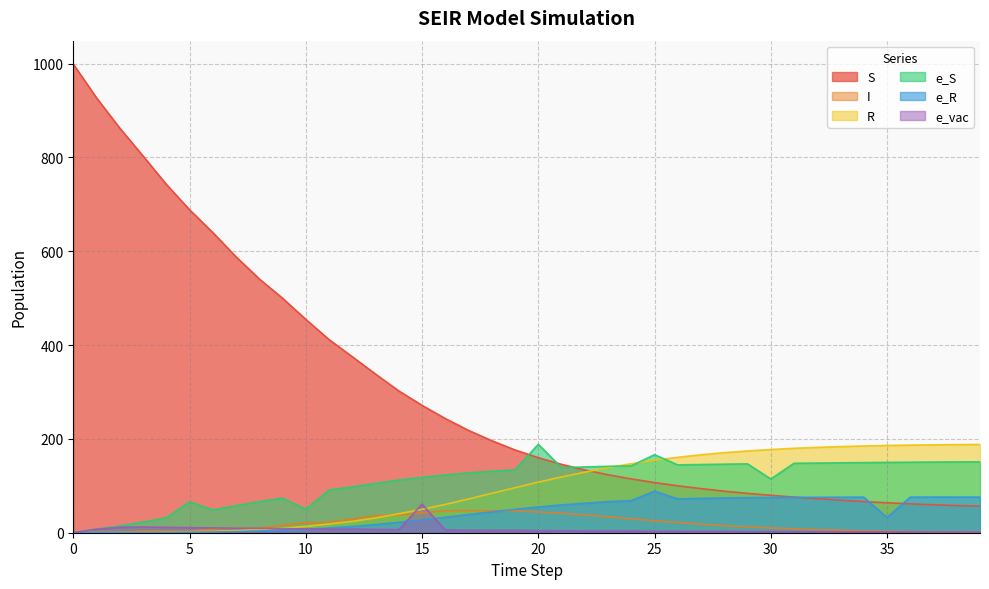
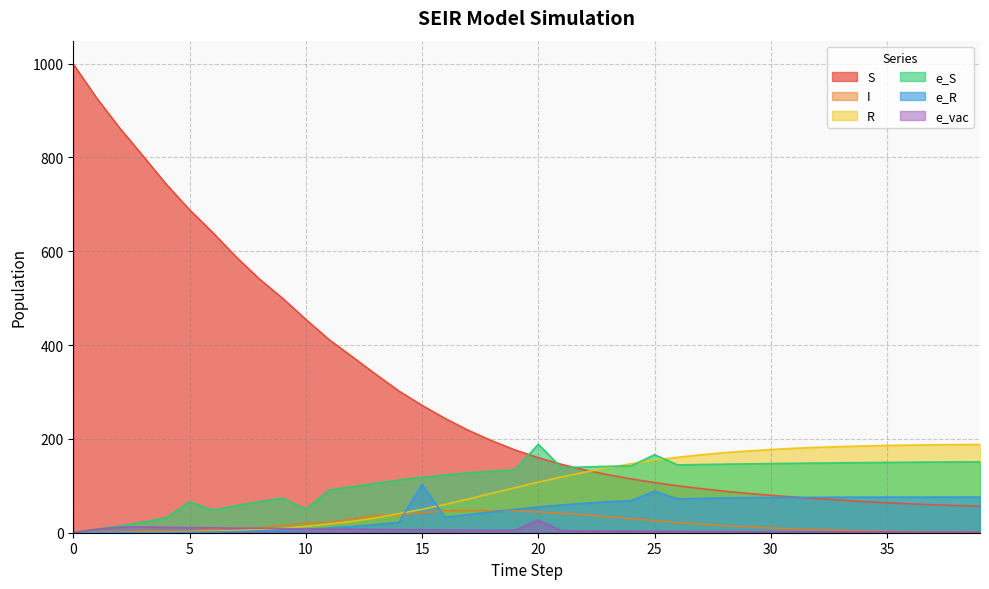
e_R, 15: 30 -> 100
e_vac, 15: 60 -> 10
e_vac, 20: 0 -> 30
e_S, 30: 110 -> 150
e_R, 35: 30 -> 80
